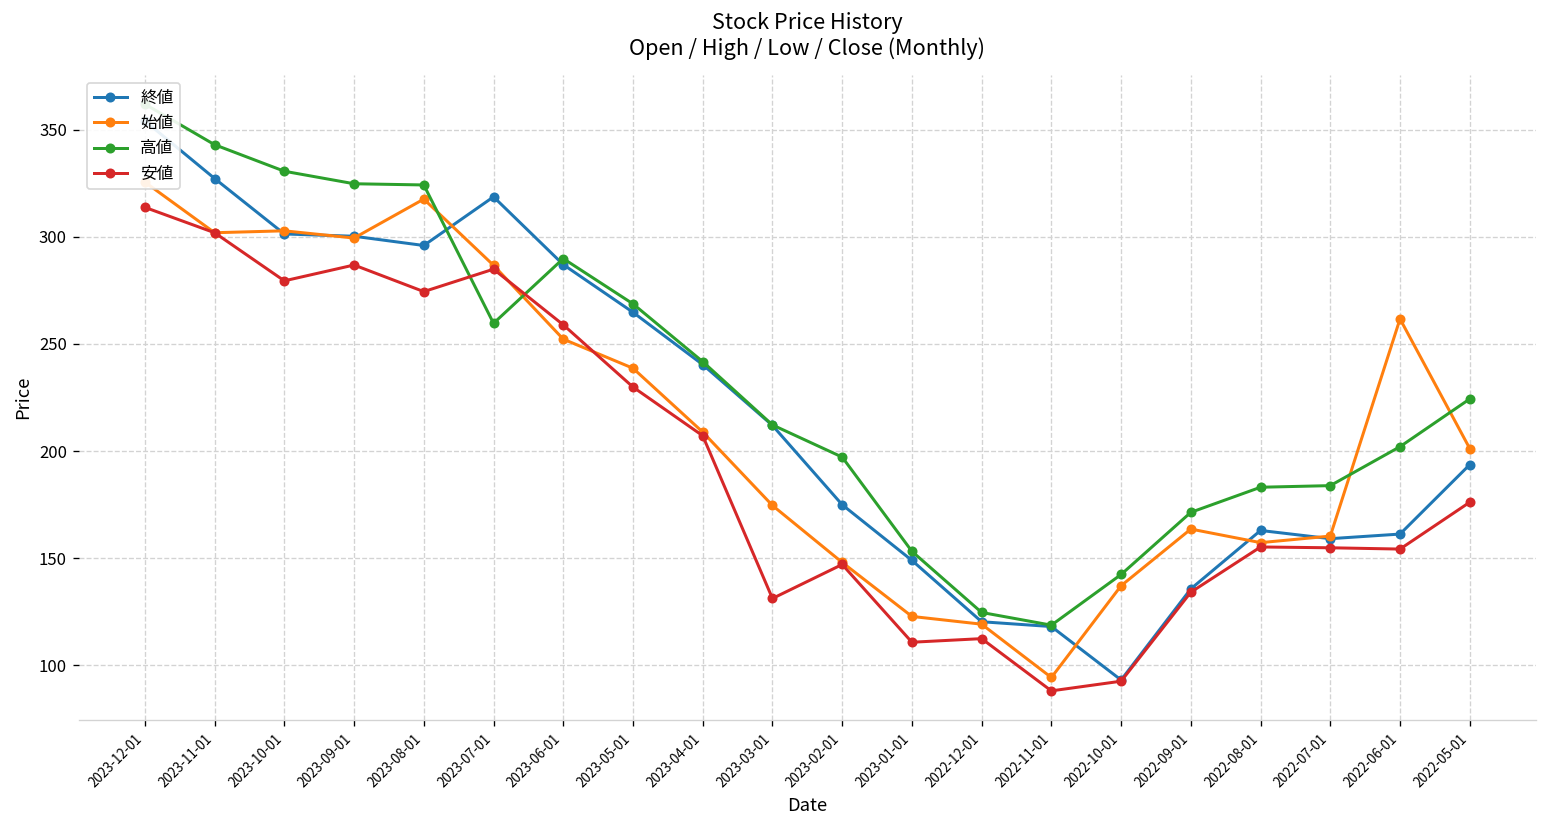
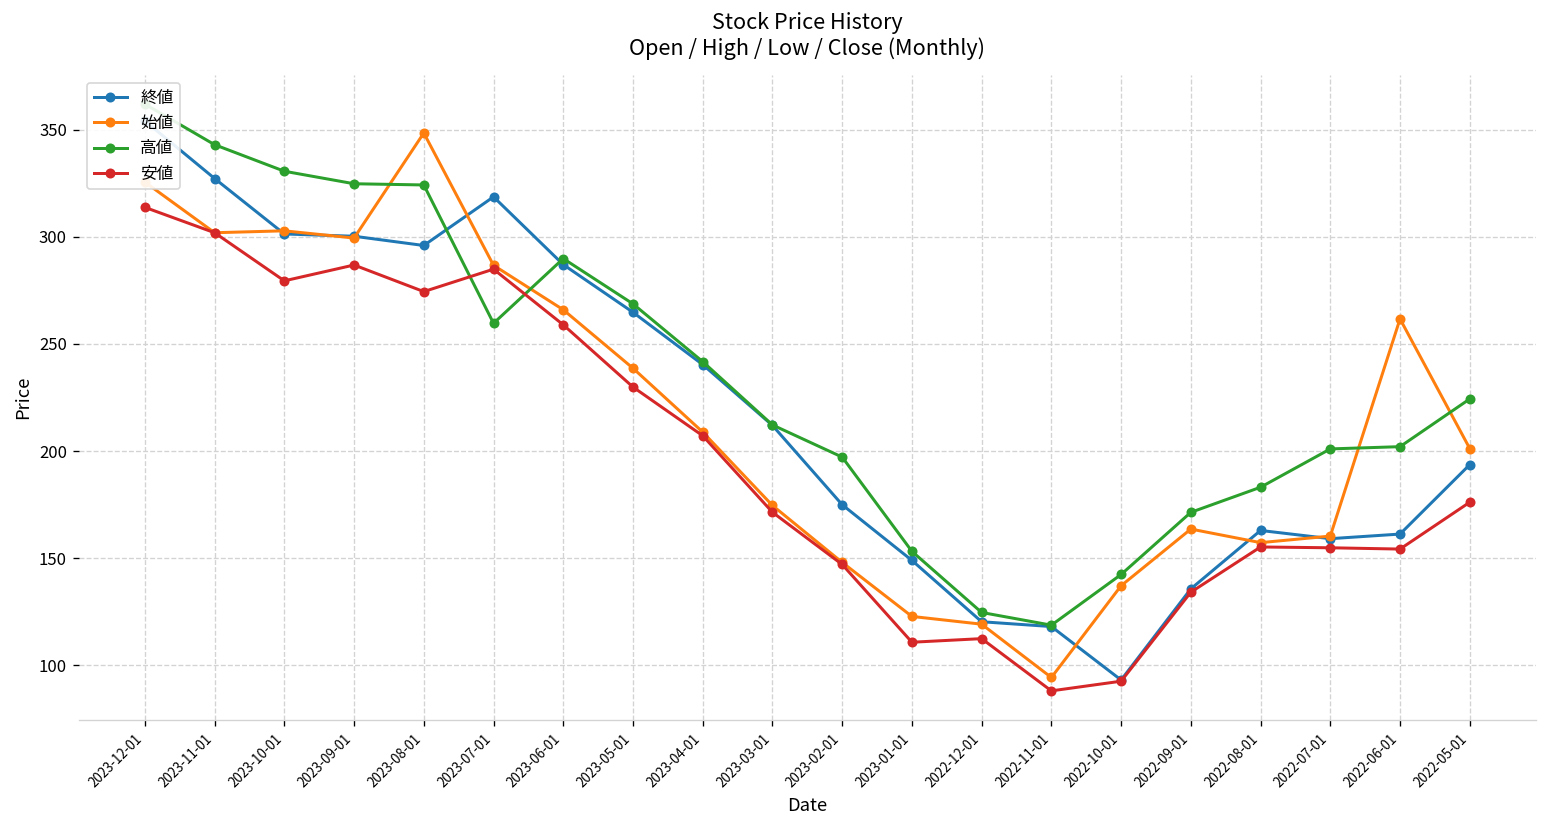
始値, 2023-08-01: 318 -> 348
始値, 2023-06-01: 252 -> 266
安値, 2023-03-01: 131 -> 171
高値, 2022-07-01: 184 -> 201
